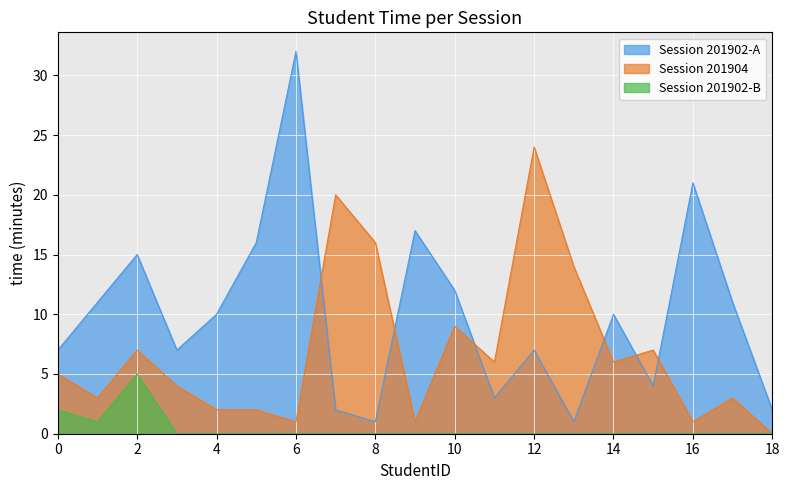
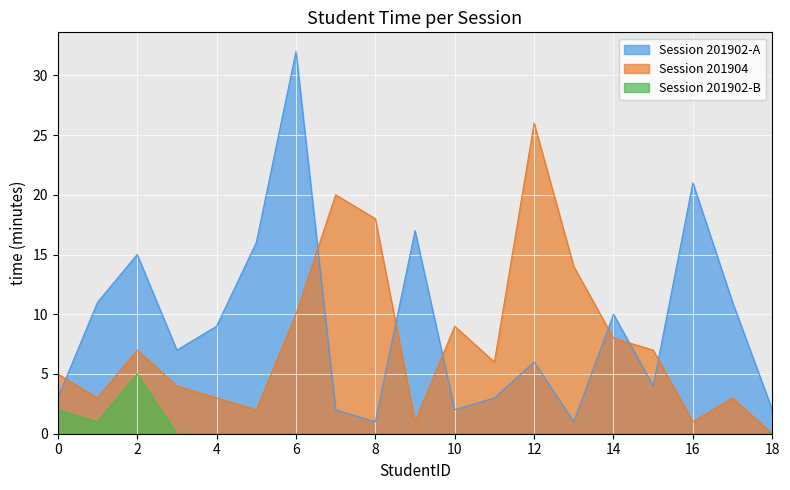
Session 201902-A, 0: 7 -> 3
Session 201902-A, 4: 10 -> 9
Session 201904, 4: 2 -> 3
Session 201904, 6: 1 -> 10
Session 201904, 8: 16 -> 18
Session 201902-A, 10: 12 -> 2
Session 201902-A, 12: 7 -> 6
Session 201904, 12: 24 -> 26
Session 201904, 14: 6 -> 8
